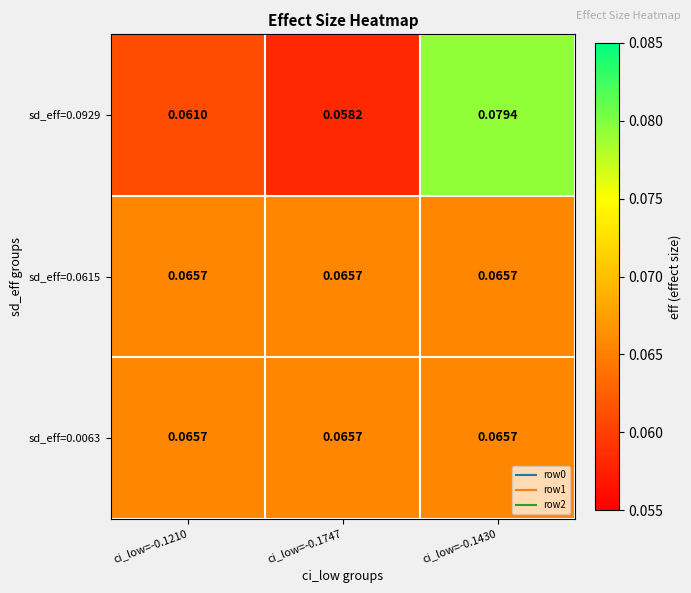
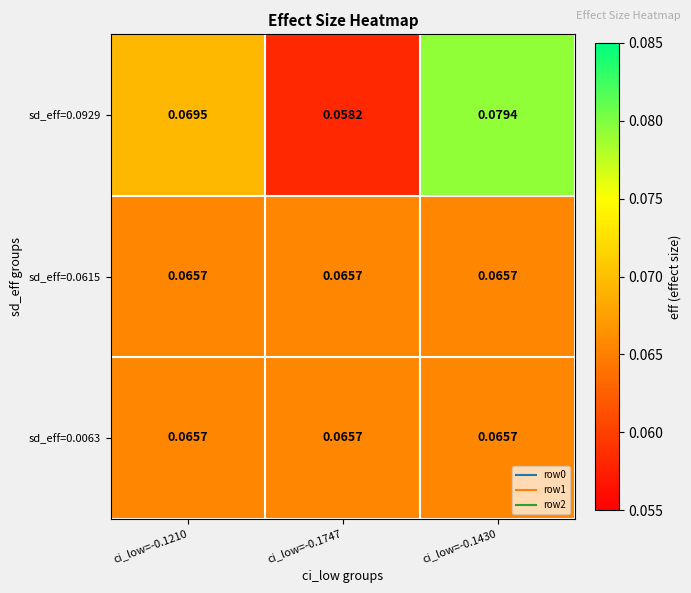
sd_eff=0.0929, ci_low=-0.1210: 0.0610 -> 0.0695
